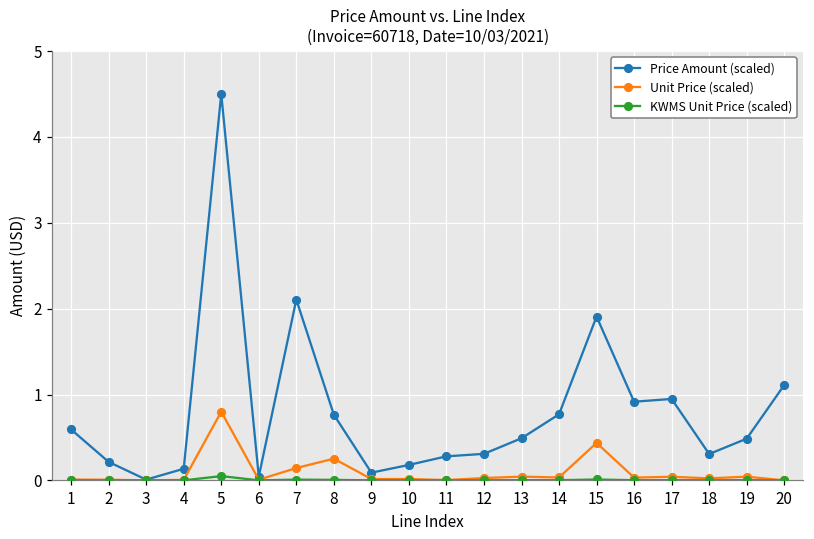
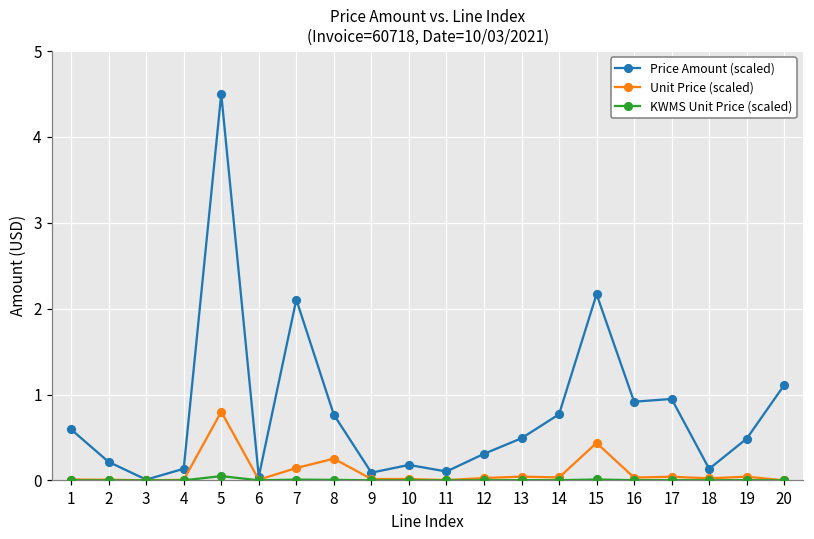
Price Amount (scaled), 11: 0.3 -> 0.1
Price Amount (scaled), 15: 1.9 -> 2.2
Price Amount (scaled), 18: 0.3 -> 0.1
